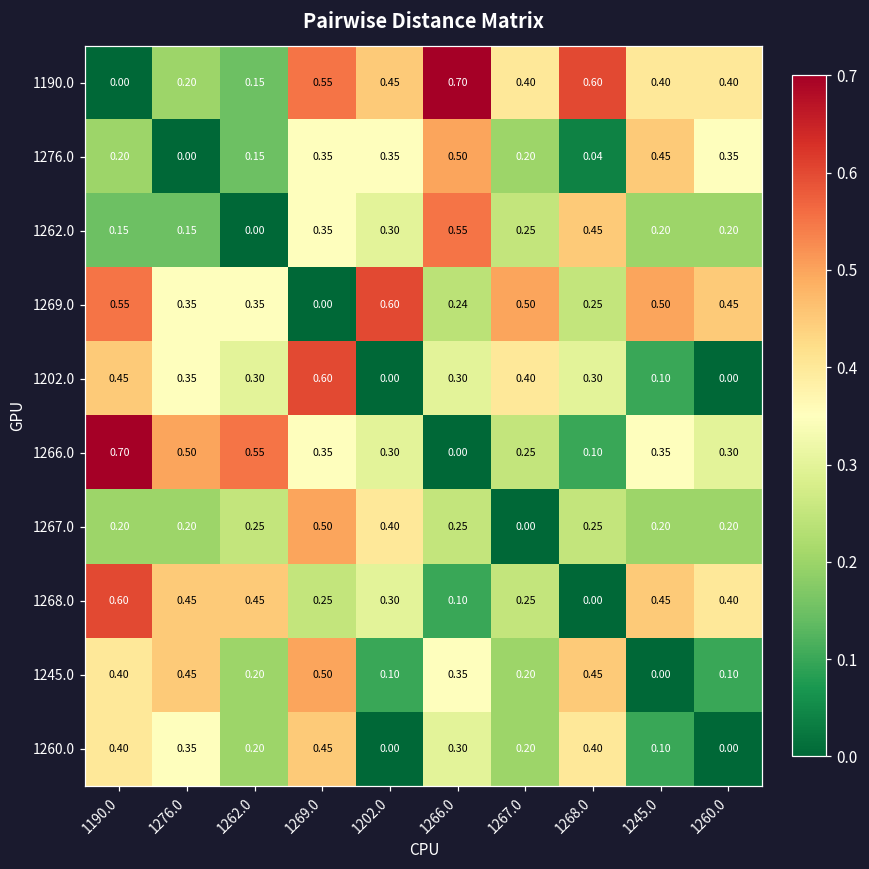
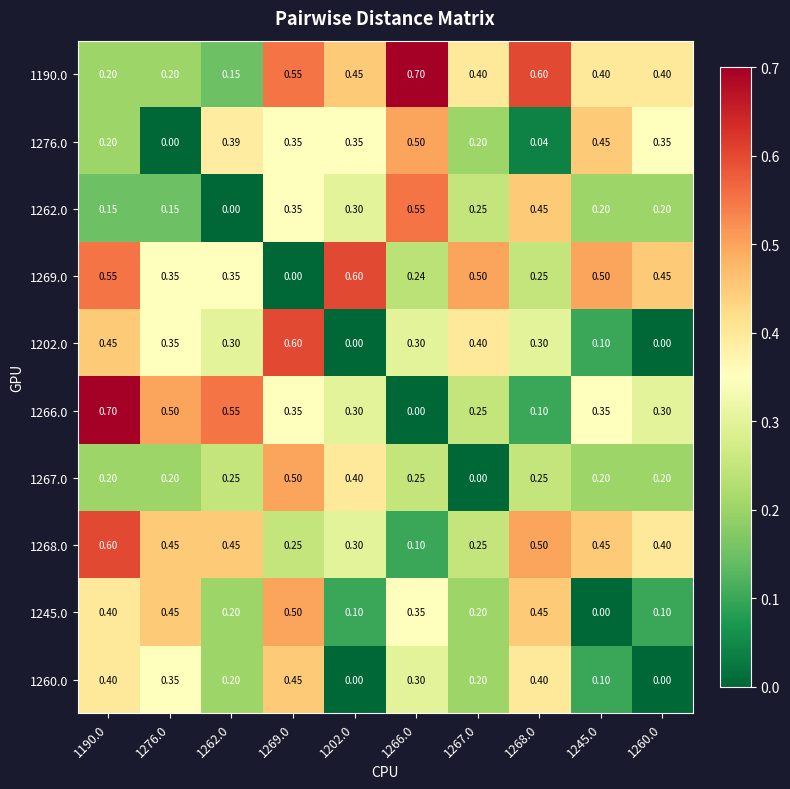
1190.0, 1190.0: 0.00 -> 0.20
1276.0, 1262.0: 0.15 -> 0.39
1268.0, 1268.0: 0.00 -> 0.50
